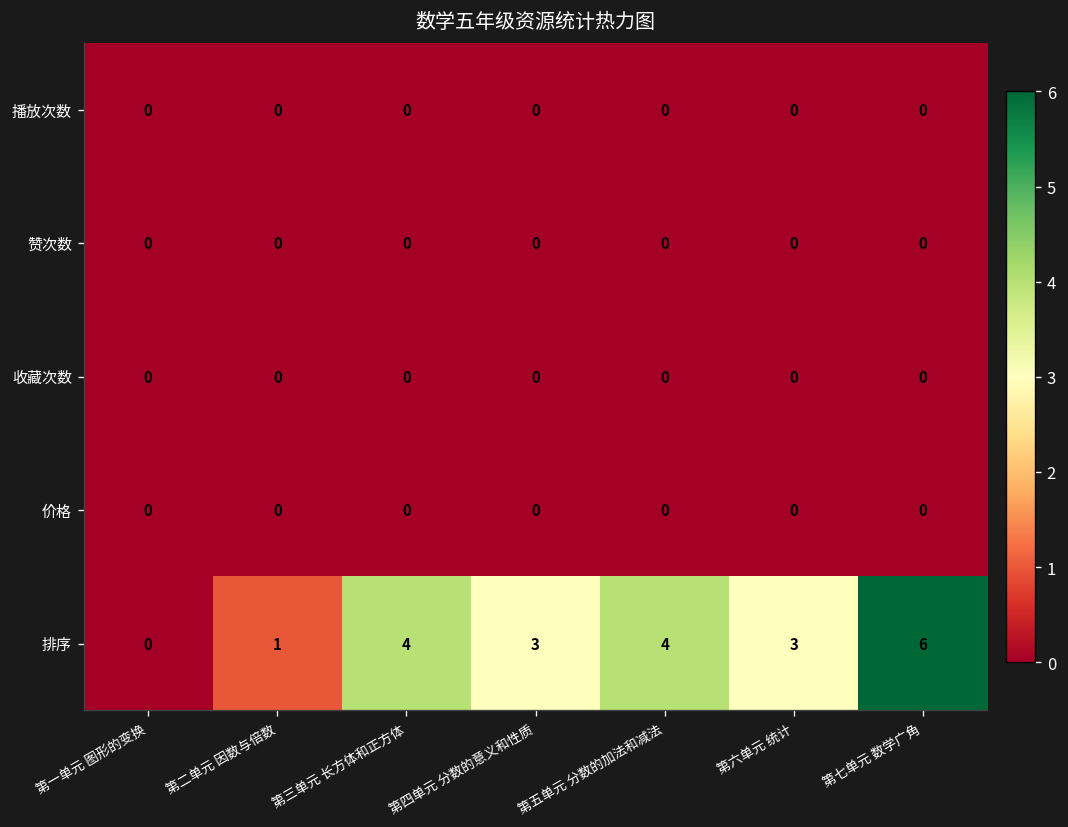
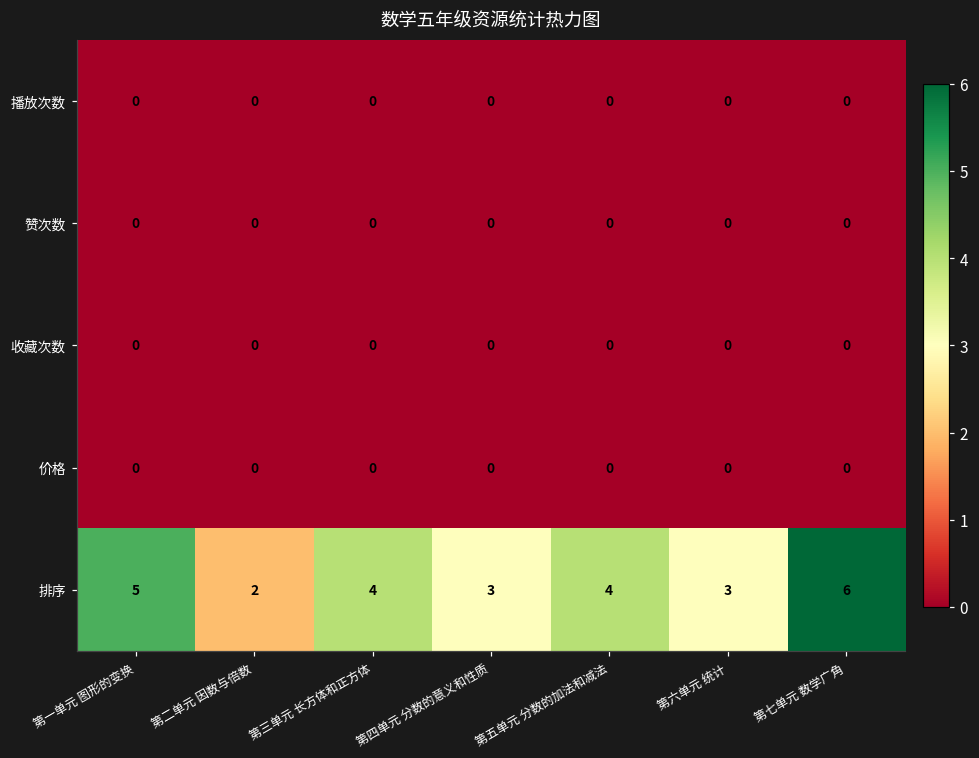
排序, 第一单元 图形的变换: 0 -> 5
排序, 第二单元 因数与倍数: 1 -> 2
